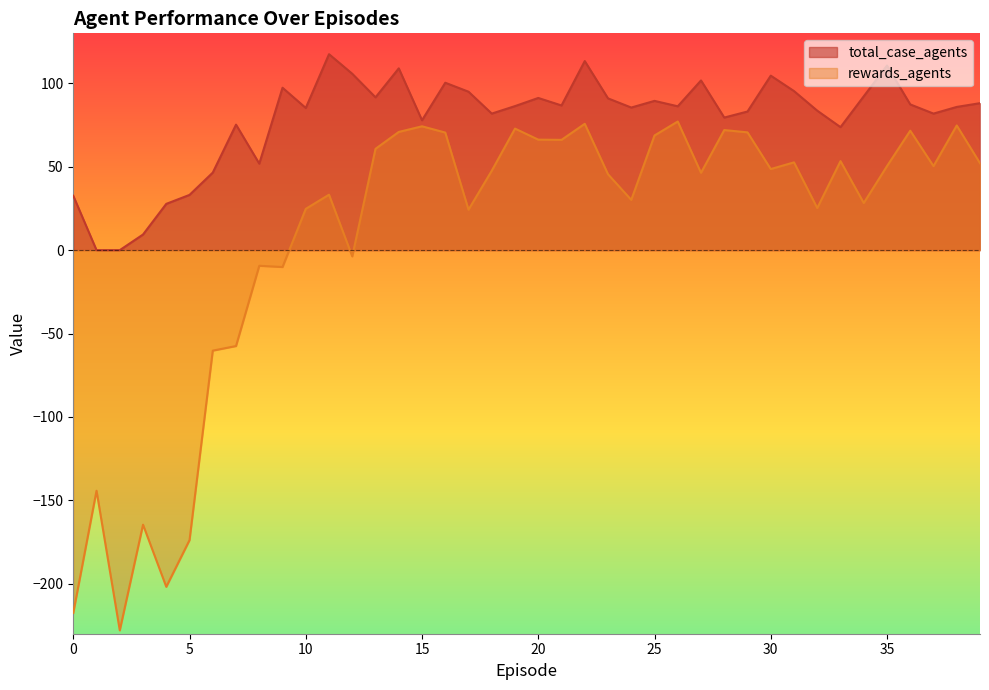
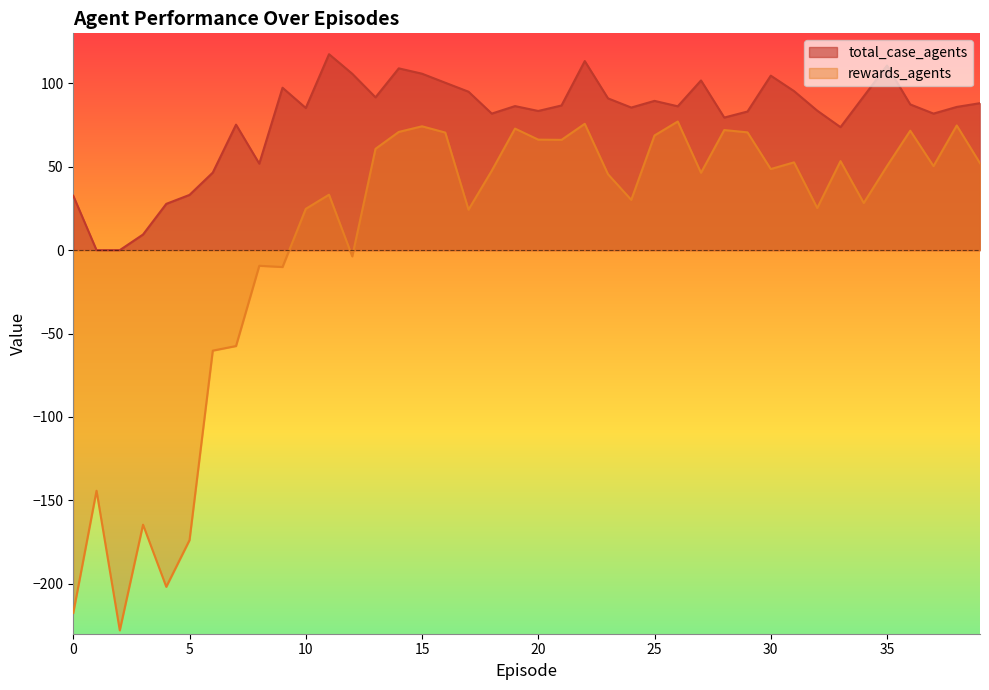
total_case_agents, 15: 78 -> 106
total_case_agents, 20: 91 -> 83
